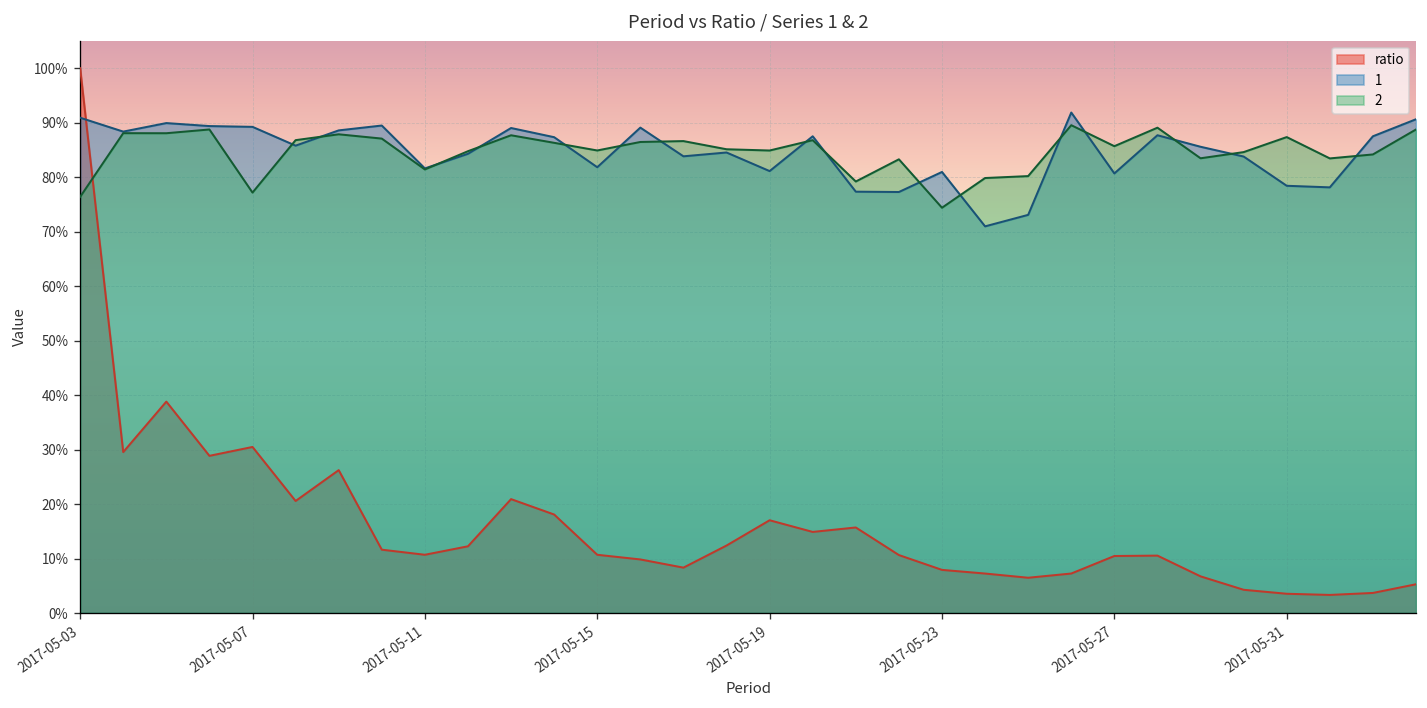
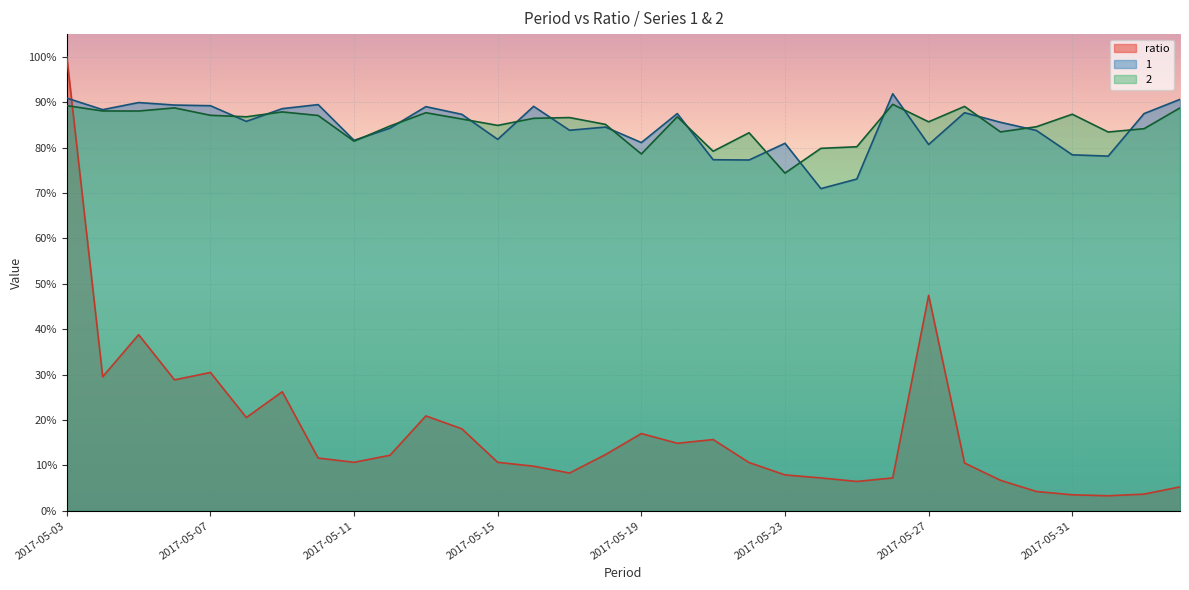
2, 2017-05-03: 76% -> 89%
2, 2017-05-07: 77% -> 87%
2, 2017-05-19: 85% -> 79%
ratio, 2017-05-27: 10% -> 47%
